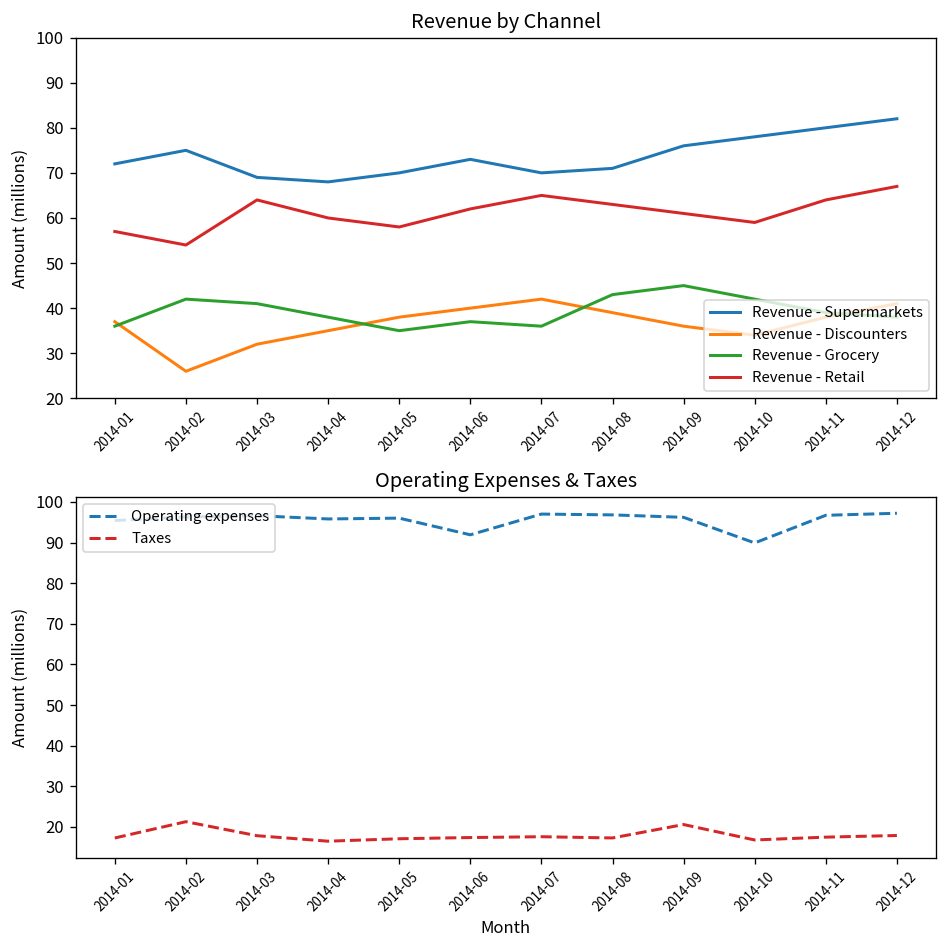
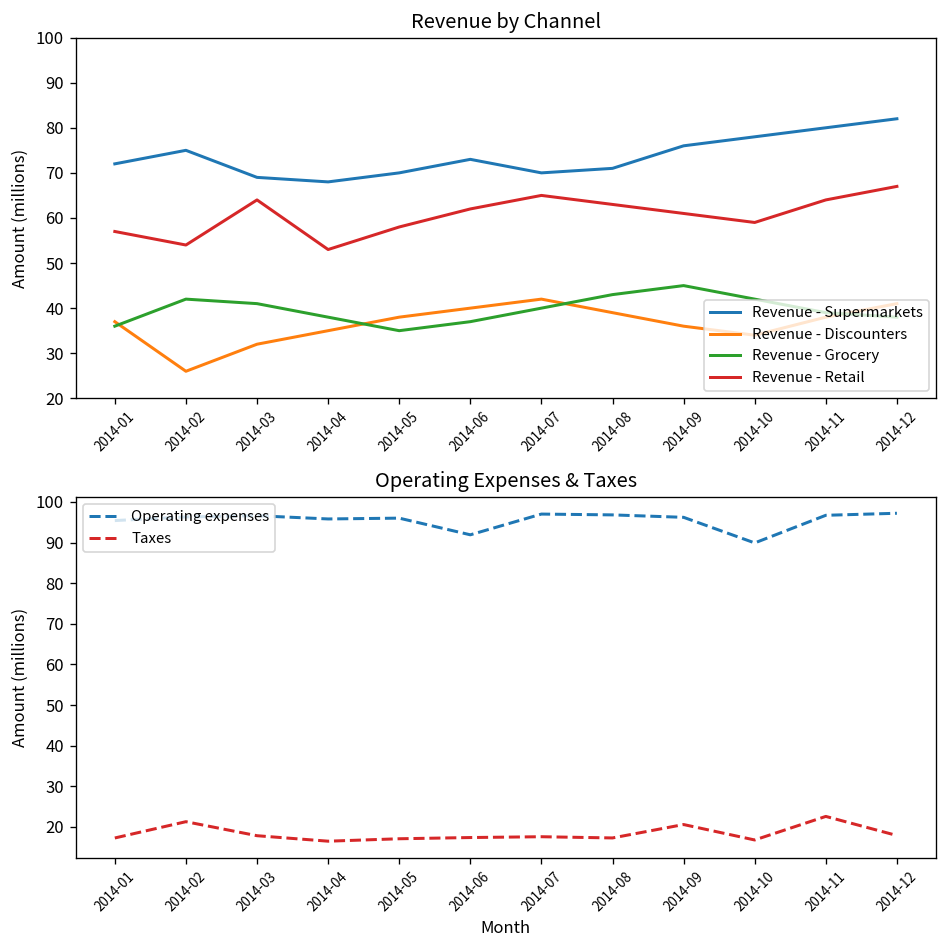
Revenue by Channel, Revenue - Retail, 2014-04: 60 -> 53
Revenue by Channel, Revenue - Grocery, 2014-07: 36 -> 40
Operating Expenses & Taxes, Taxes, 2014-11: 18 -> 23
